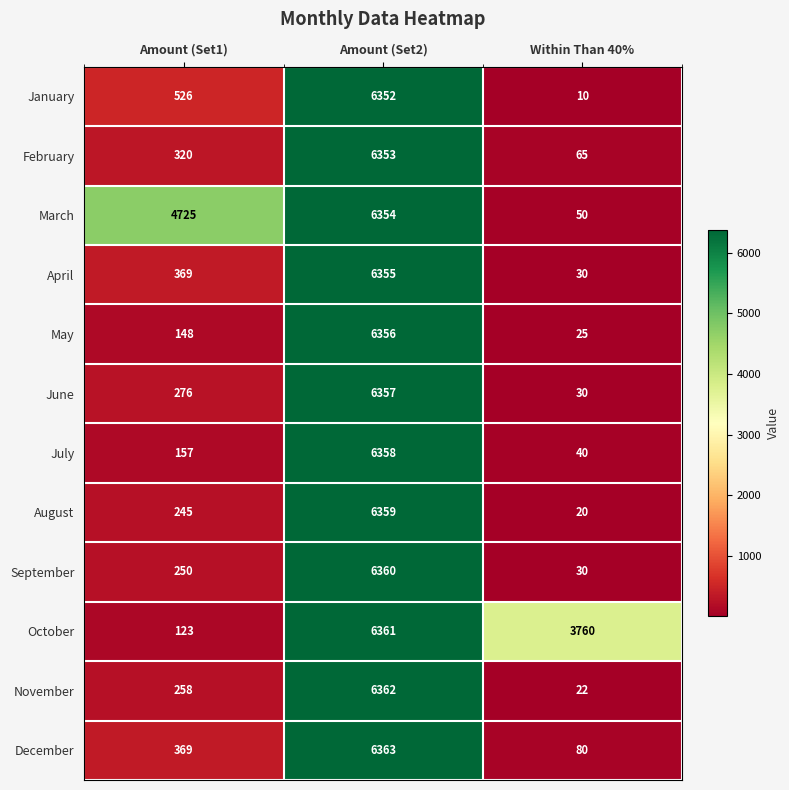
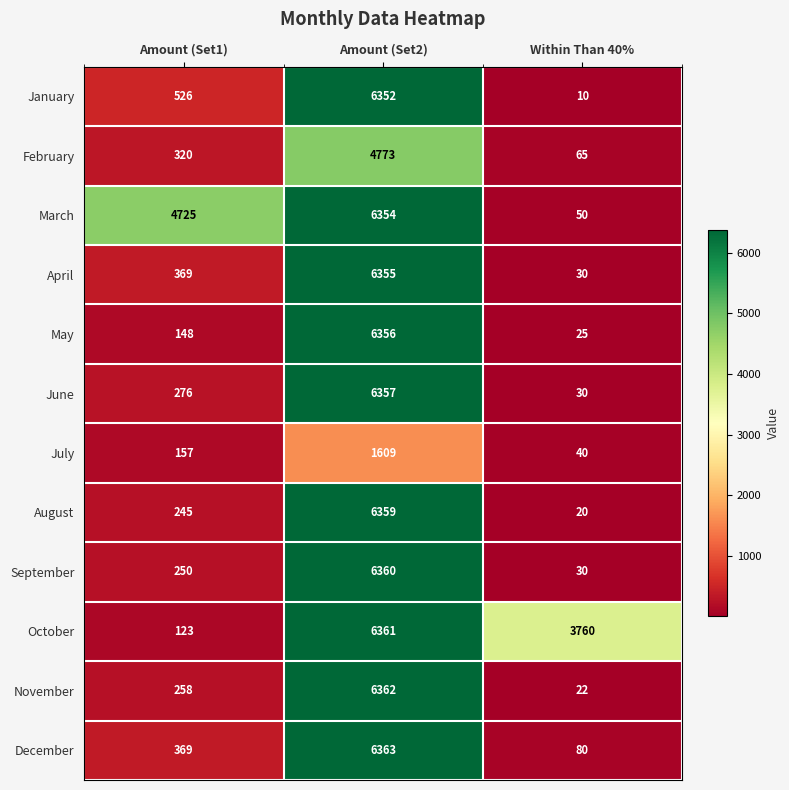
February, Amount (Set2): 6353 -> 4773
July, Amount (Set2): 6358 -> 1609
